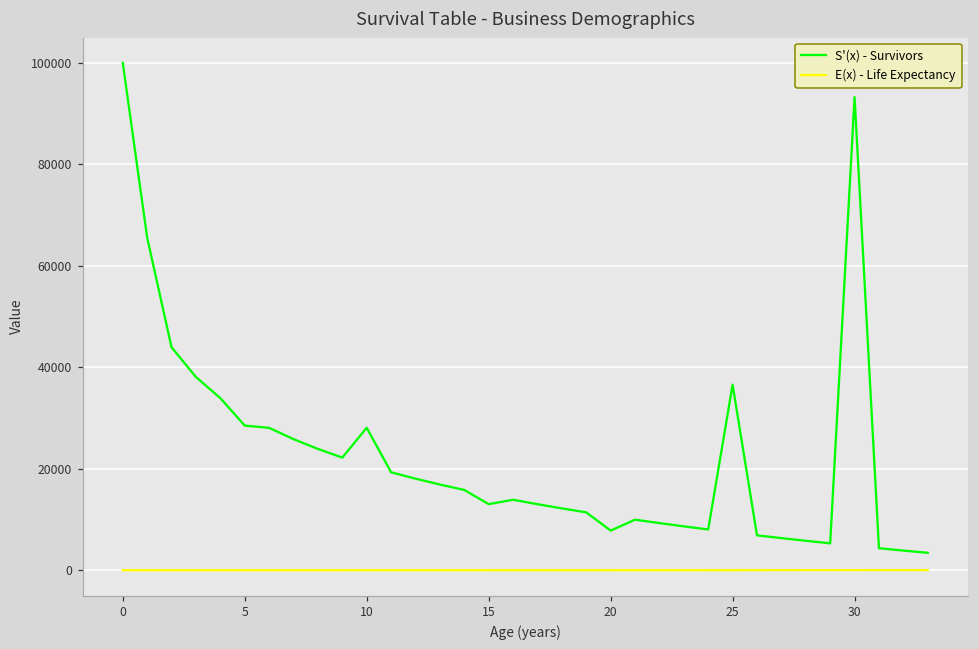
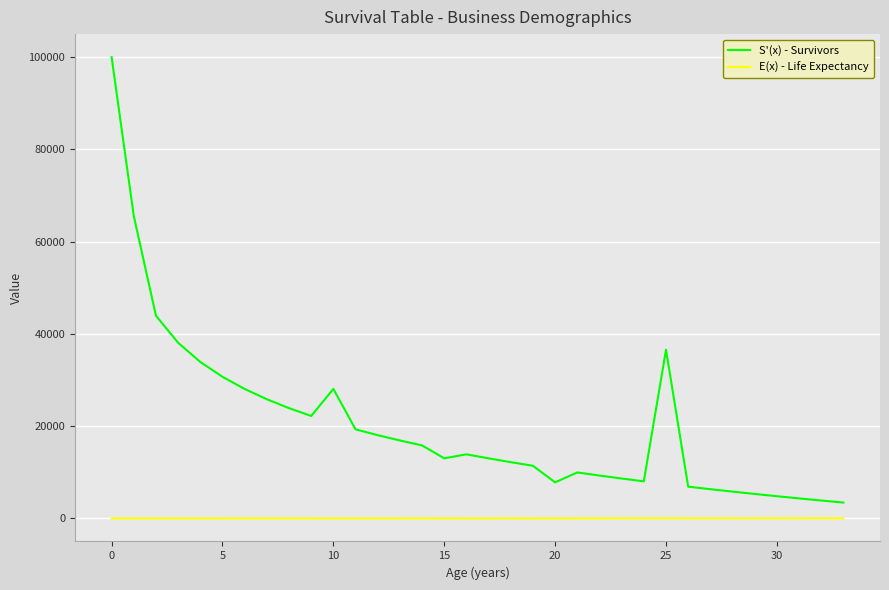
S'(x) - Survivors, 5: 29000 -> 31000
S'(x) - Survivors, 30: 93000 -> 5000
